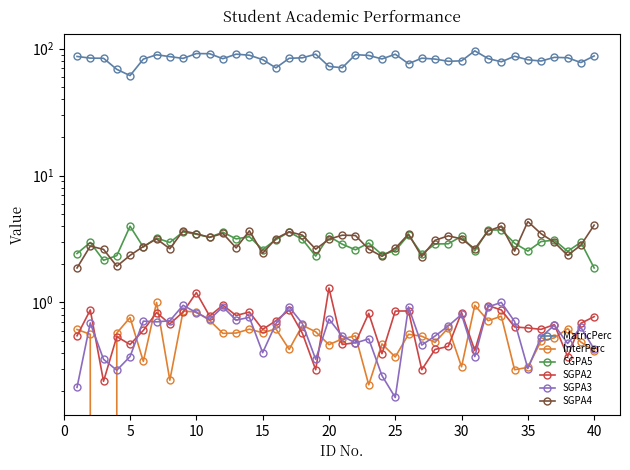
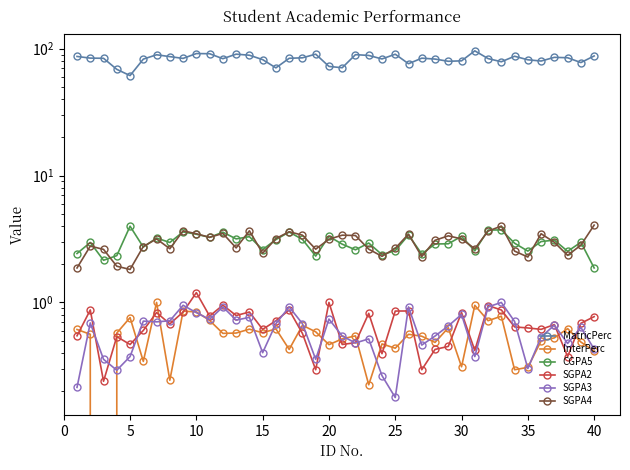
SGPA4, 5: 2.4 -> 1.8
SGPA2, 20: 1.3 -> 1.0
InterPerc, 25: 0.37 -> 0.44
SGPA4, 35: 4.3 -> 2.3
